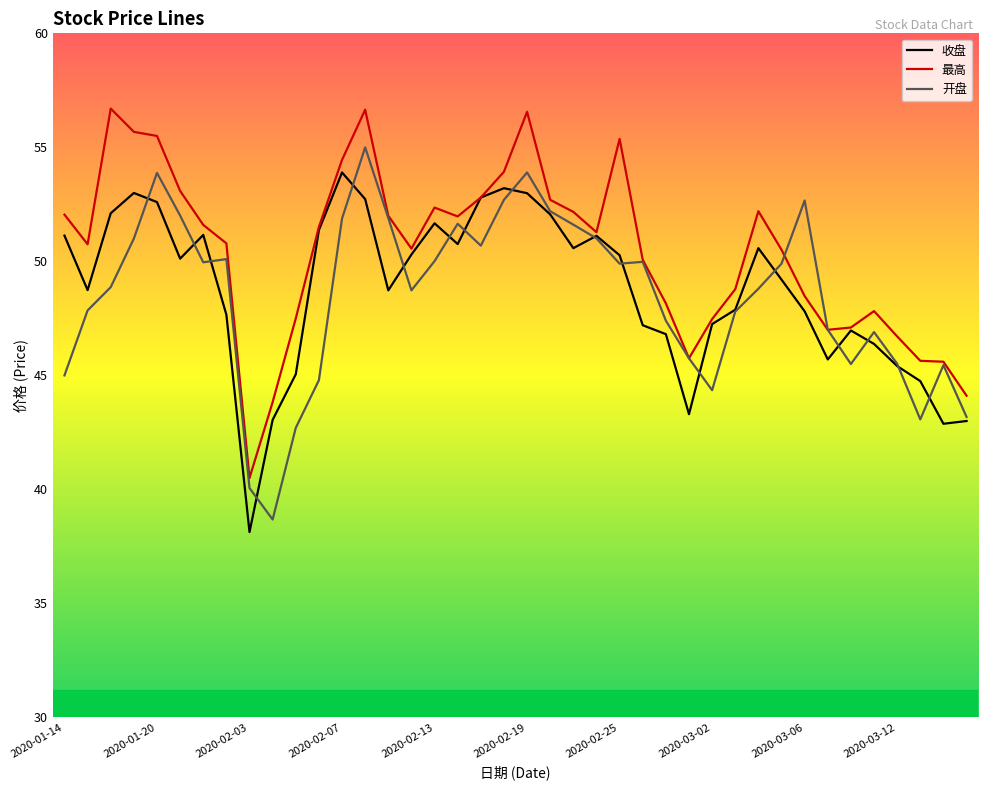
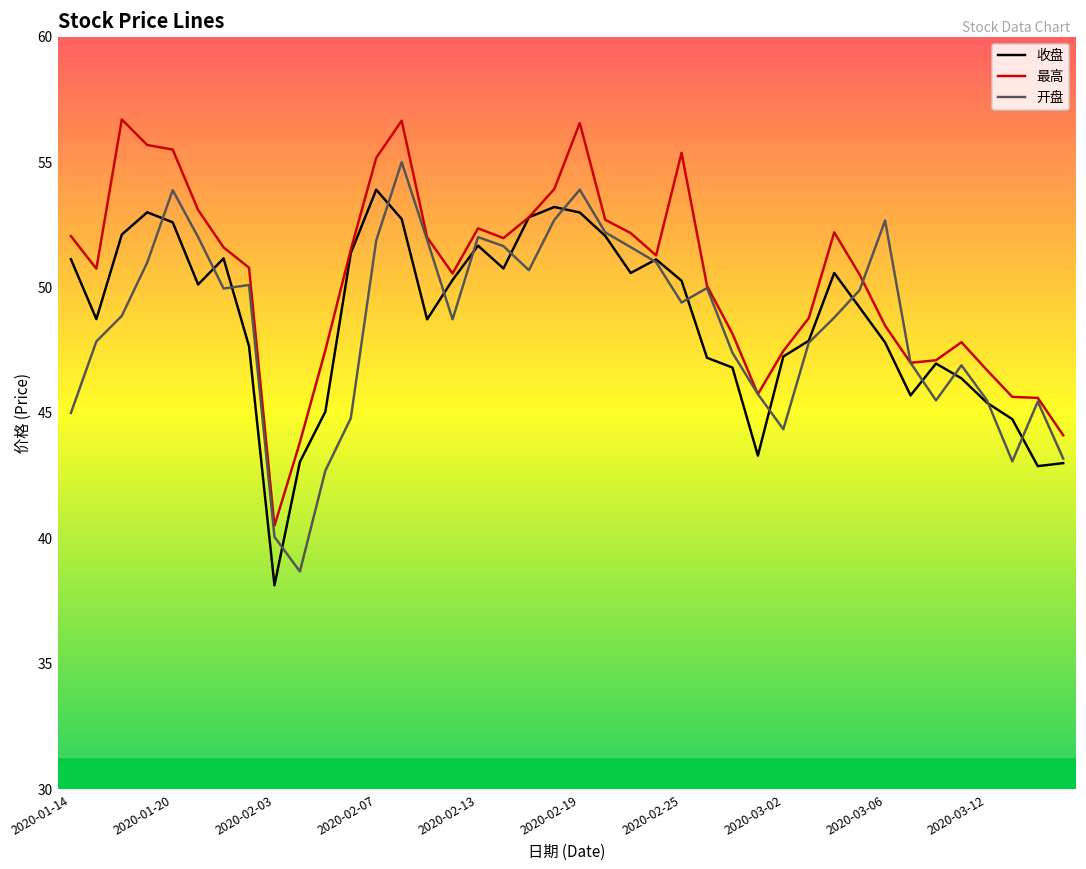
最高, 2020-02-07: 54.5 -> 55.2
开盘, 2020-02-13: 50.0 -> 52.0
开盘, 2020-02-25: 49.9 -> 49.4
